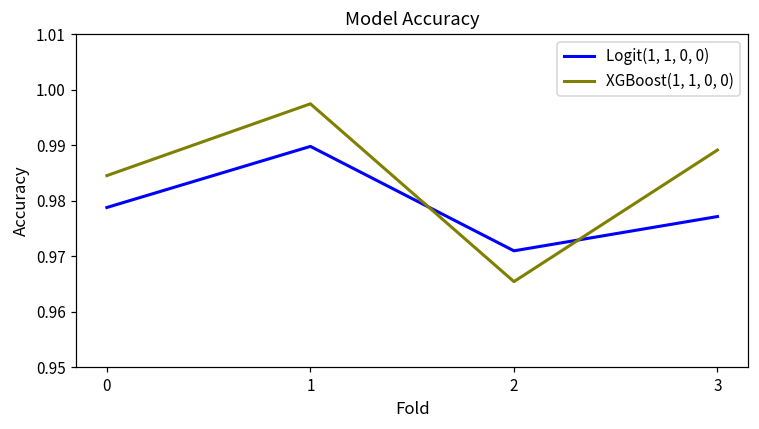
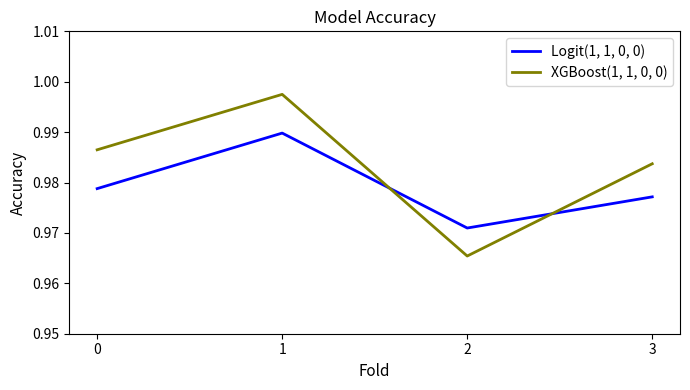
XGBoost(1, 1, 0, 0), 0: 0.985 -> 0.986
XGBoost(1, 1, 0, 0), 3: 0.989 -> 0.984
